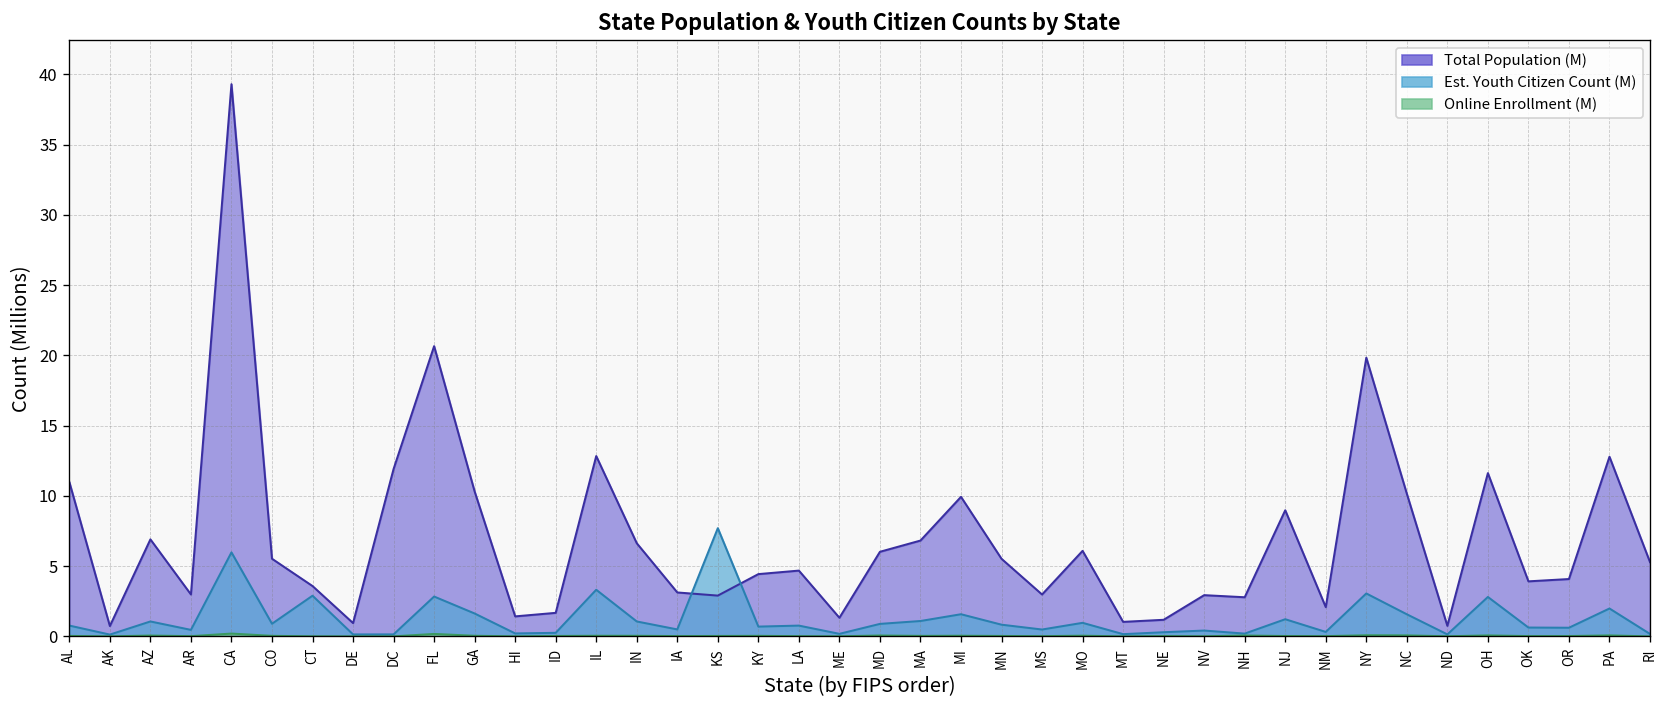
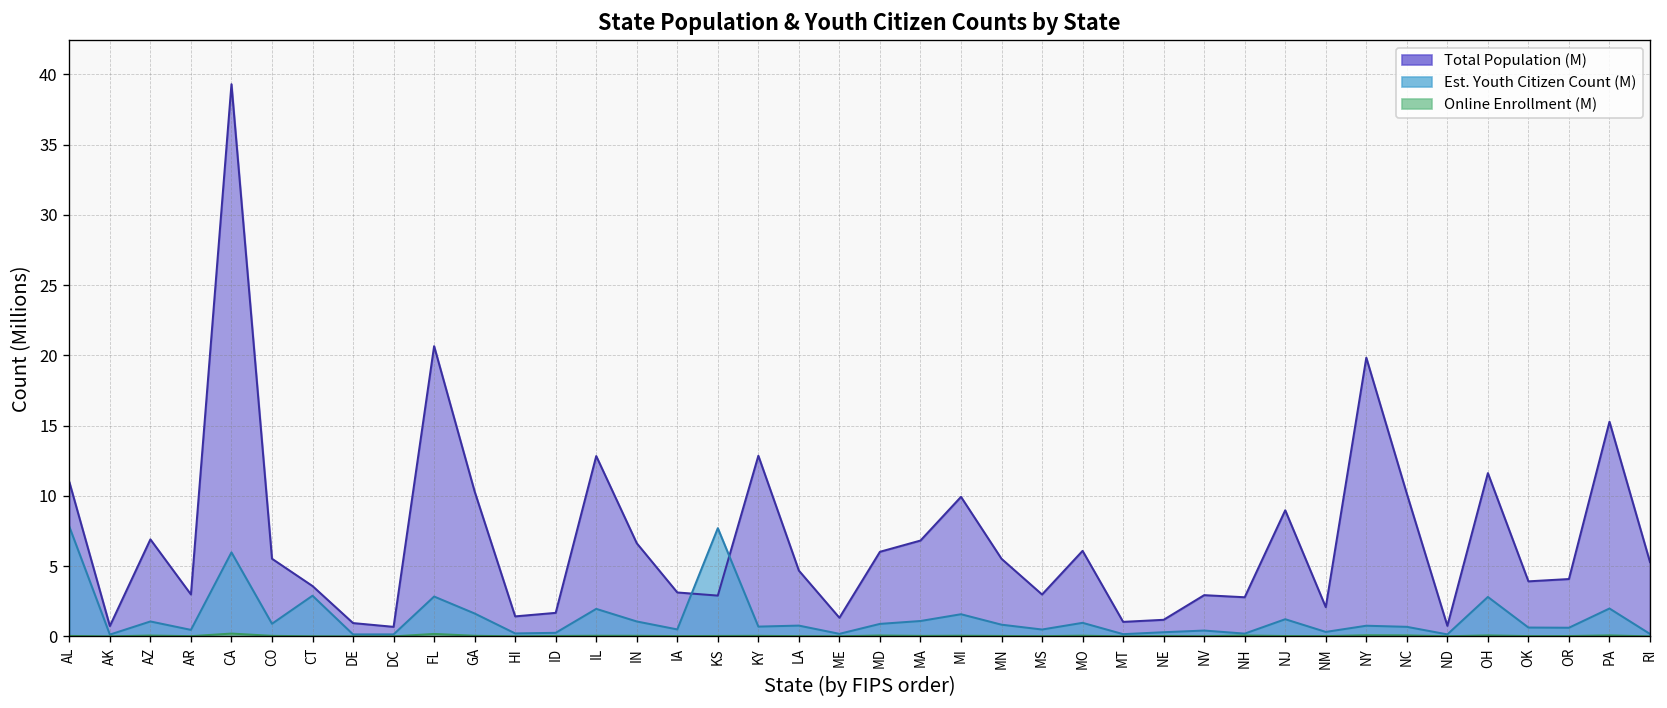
Est. Youth Citizen Count (M), AL: 0.8 -> 7.8
Total Population (M), DC: 11.9 -> 0.7
Est. Youth Citizen Count (M), IL: 3.3 -> 2.0
Total Population (M), KY: 4.4 -> 12.9
Est. Youth Citizen Count (M), NY: 3.1 -> 0.8
Est. Youth Citizen Count (M), NC: 1.6 -> 0.7
Total Population (M), PA: 12.8 -> 15.3
